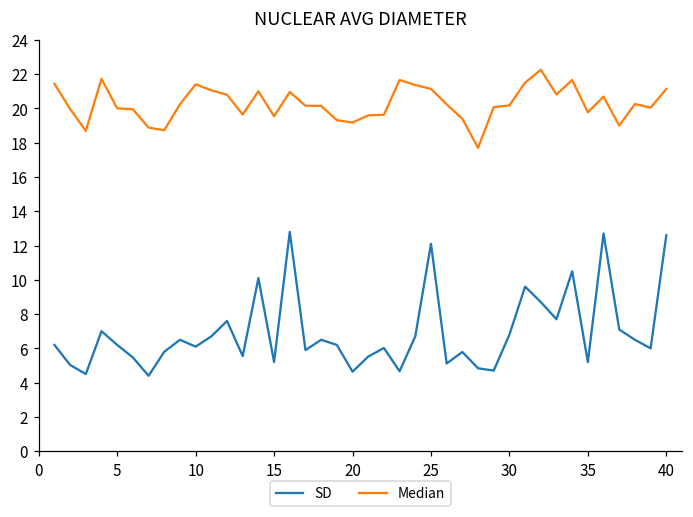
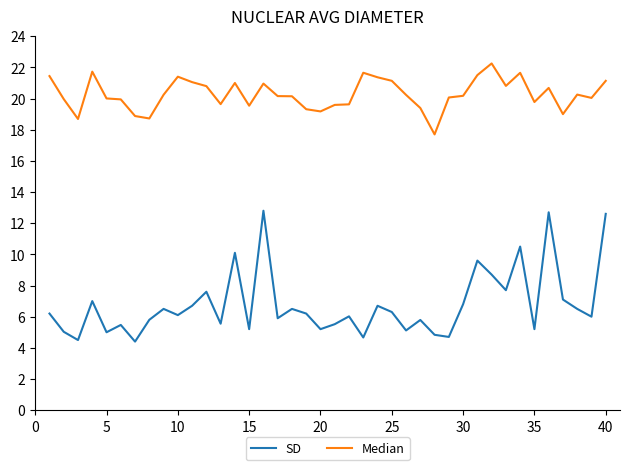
SD, 5: 6.2 -> 5.0
SD, 20: 4.6 -> 5.2
SD, 25: 12.1 -> 6.3
